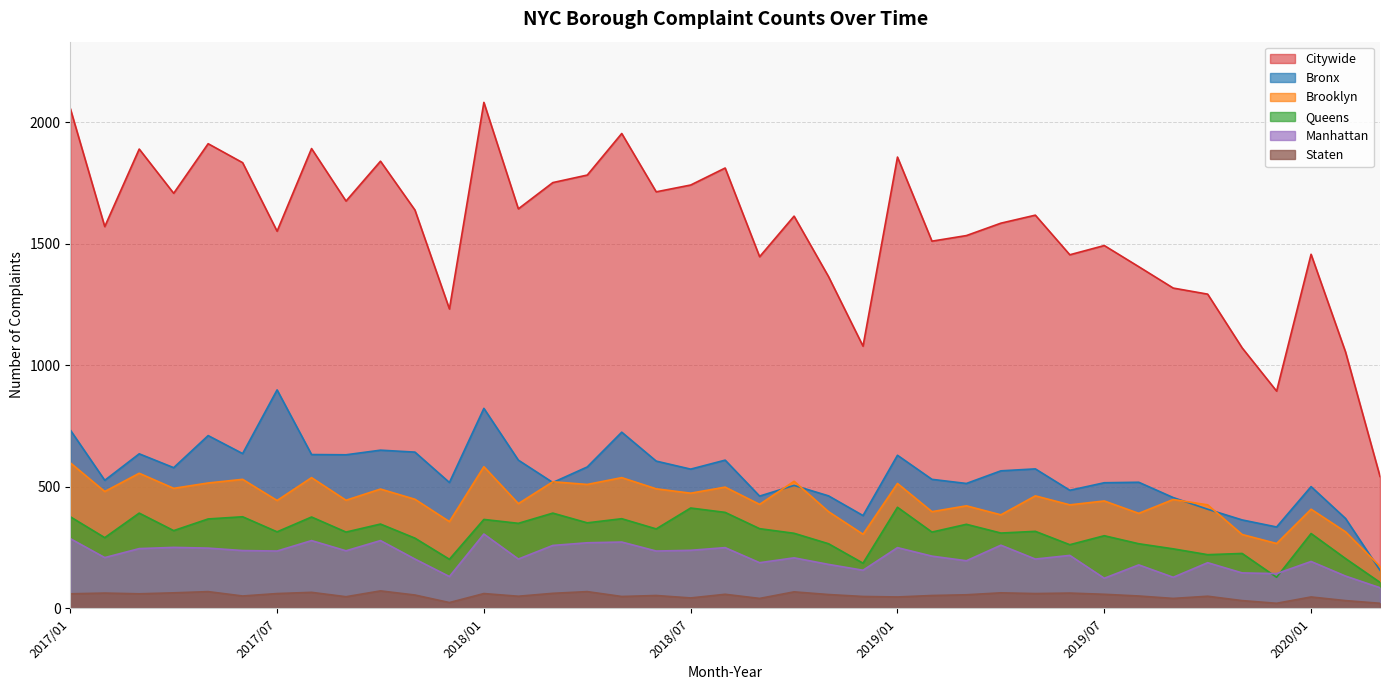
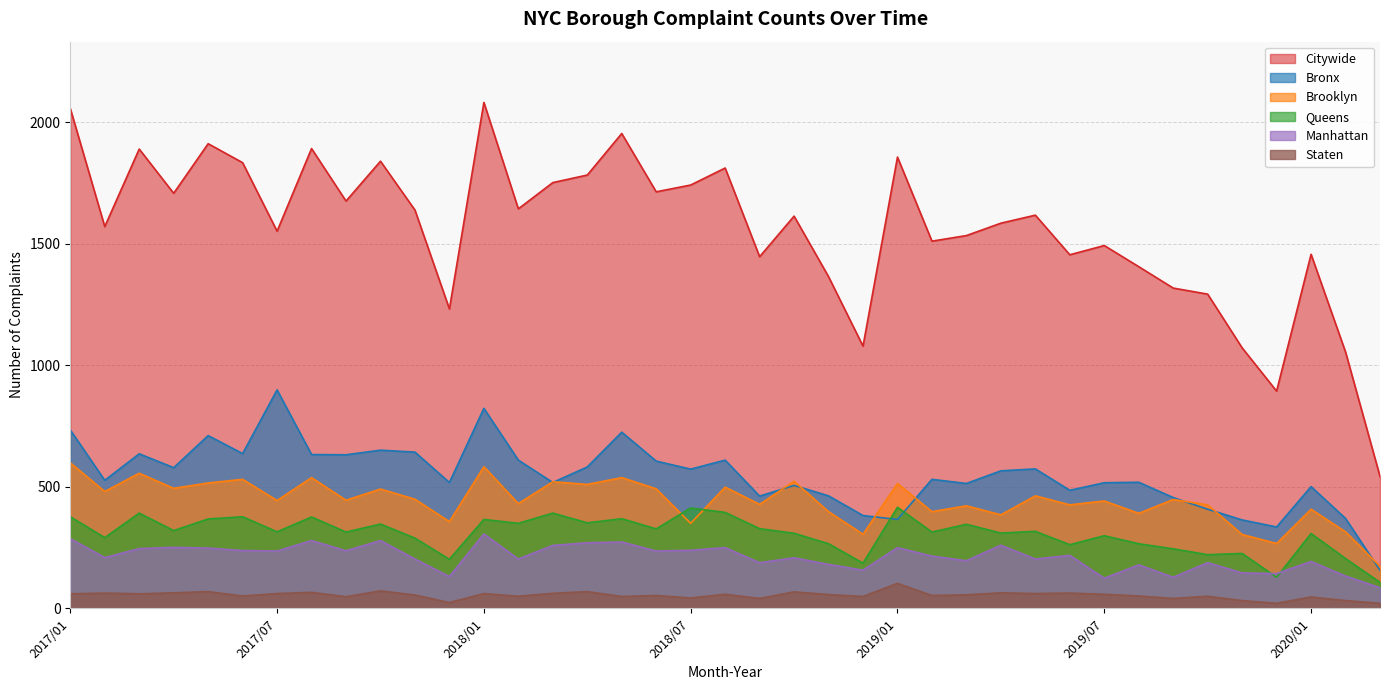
Brooklyn, 2018/07: 470 -> 350
Bronx, 2019/01: 630 -> 370
Staten, 2019/01: 50 -> 100
